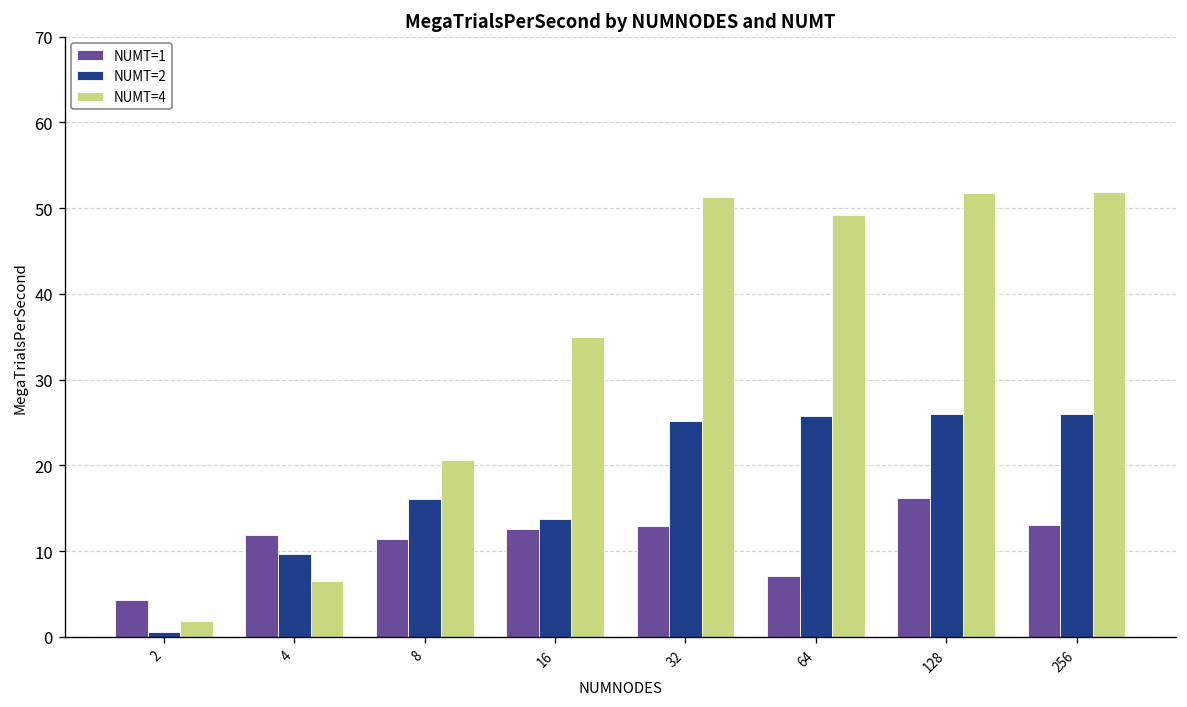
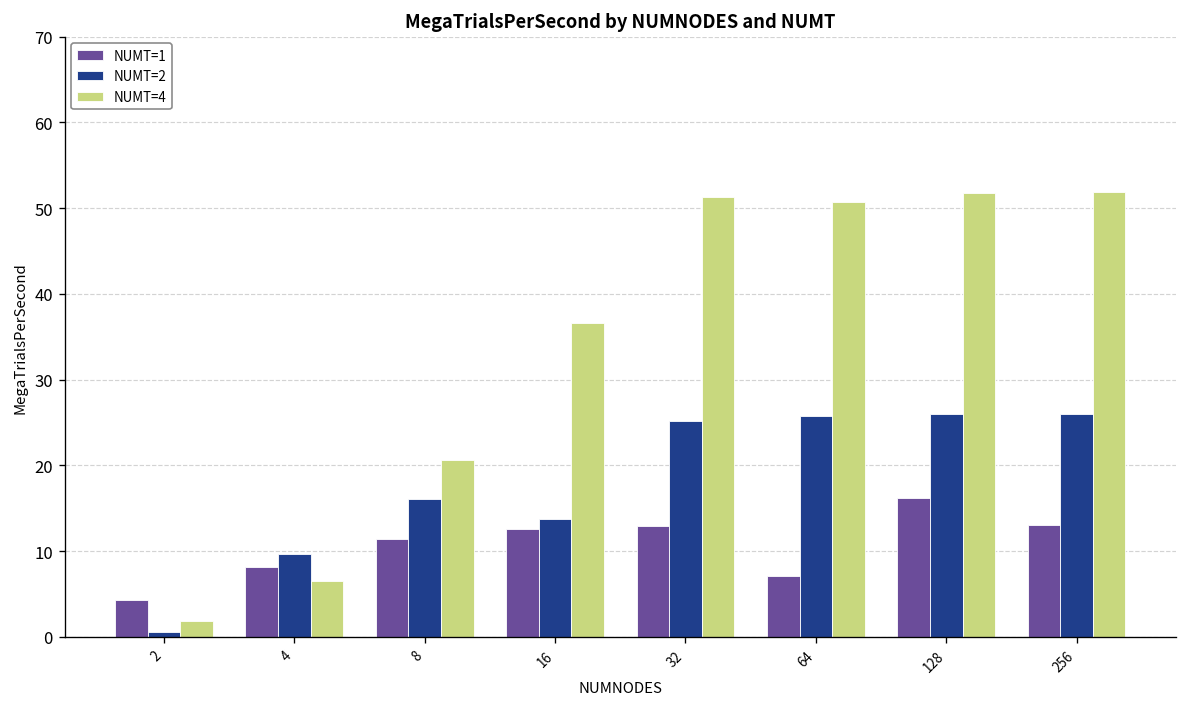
NUMT=1, 4: 12 -> 8
NUMT=4, 16: 35 -> 37
NUMT=4, 64: 49 -> 51
